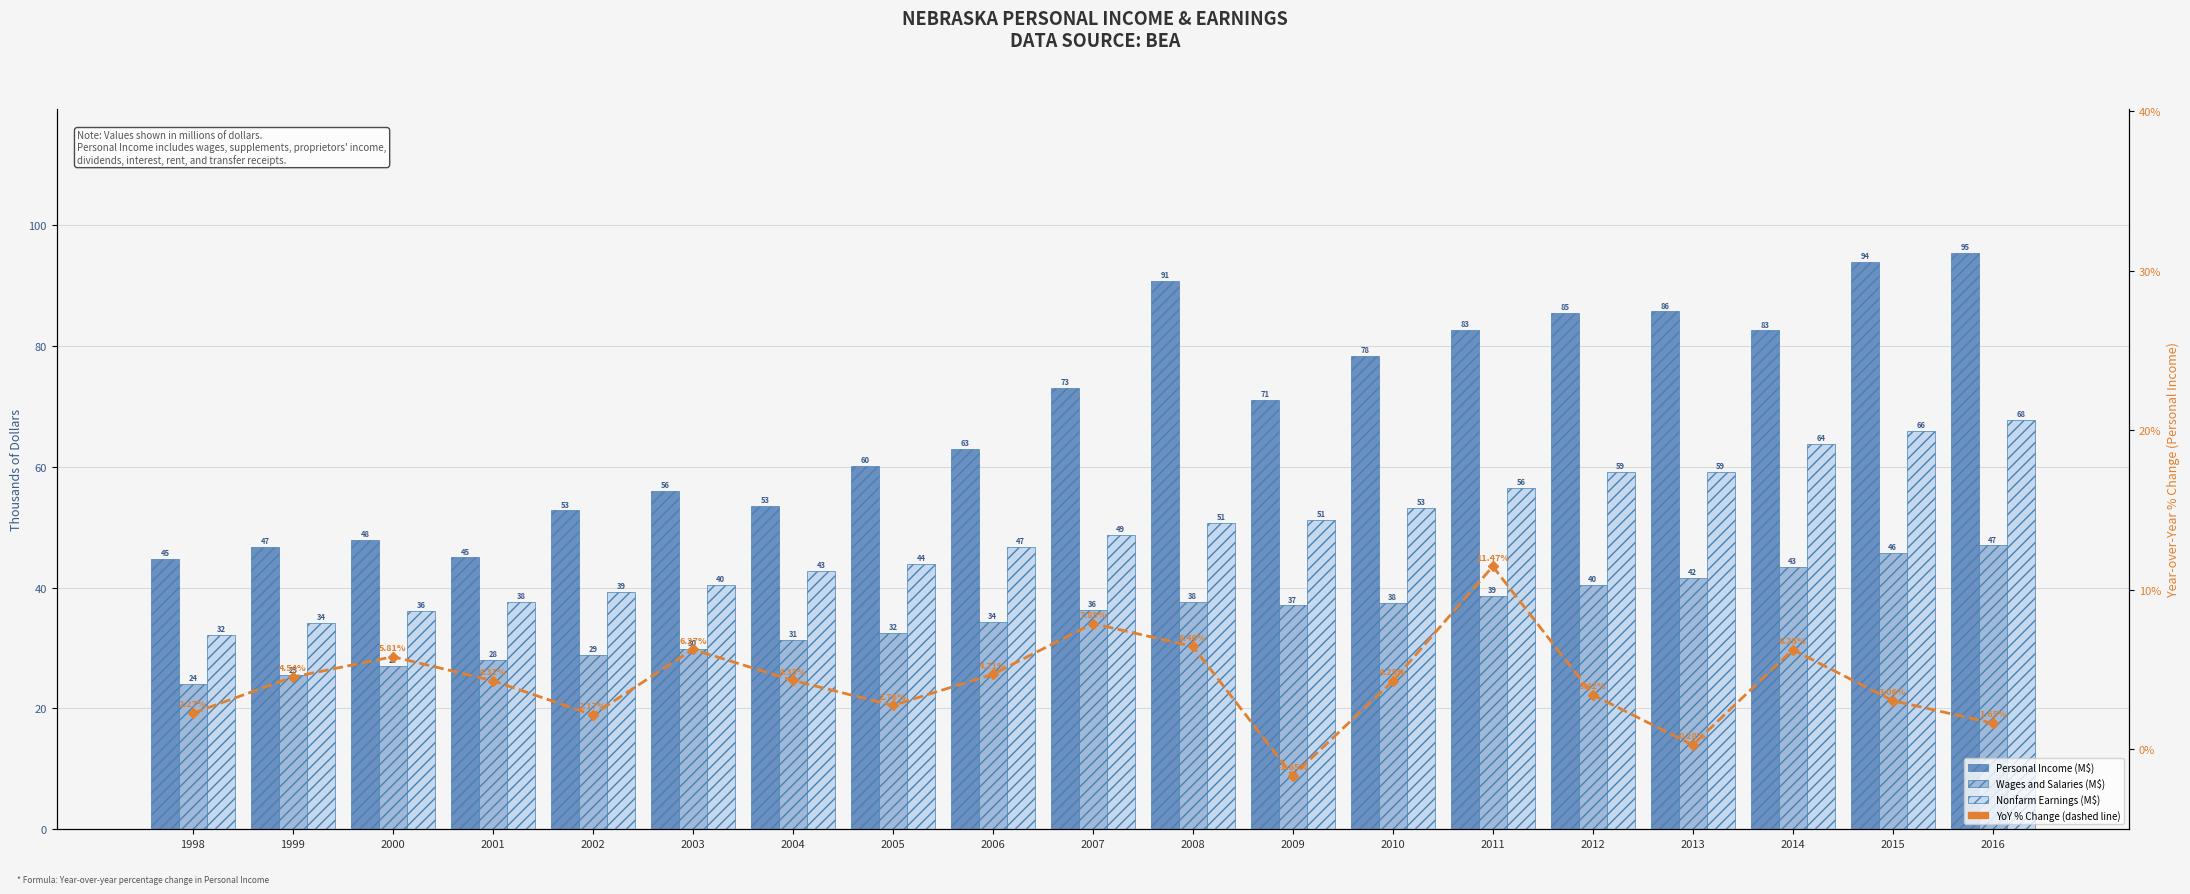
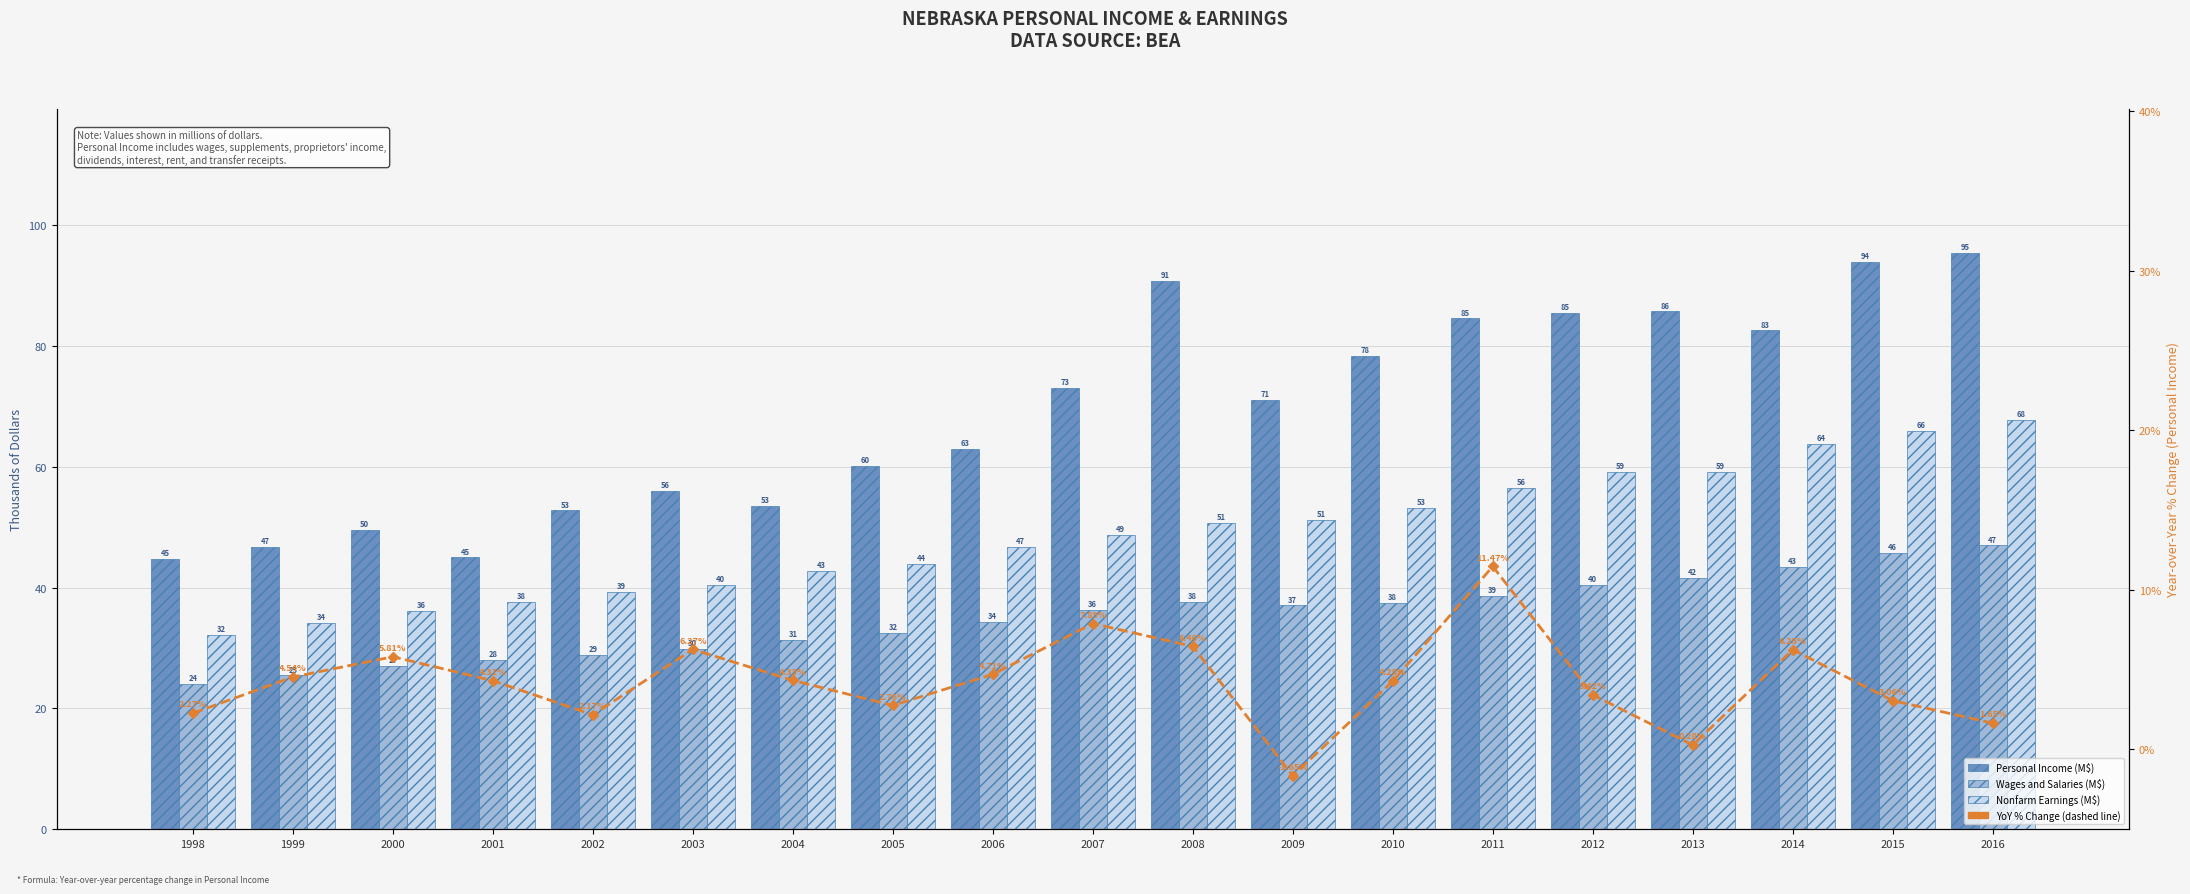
Personal Income (M$), 2000: 48 -> 50
Personal Income (M$), 2011: 83 -> 85
